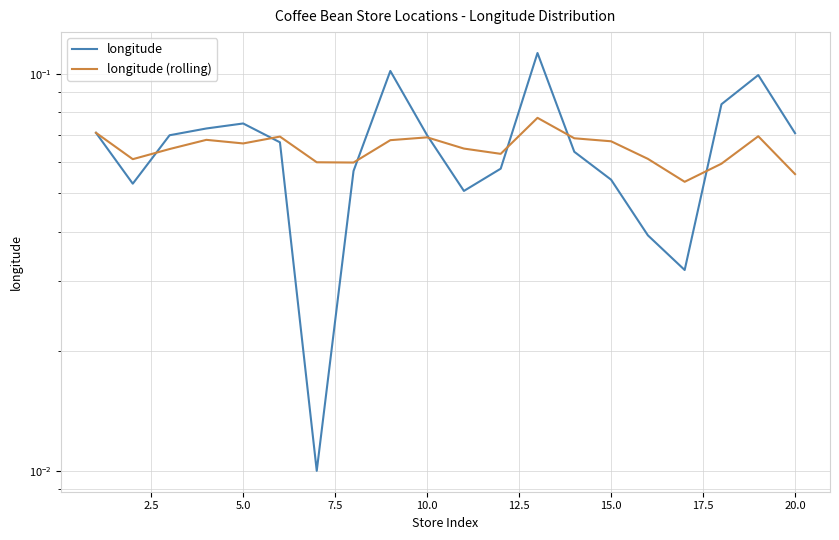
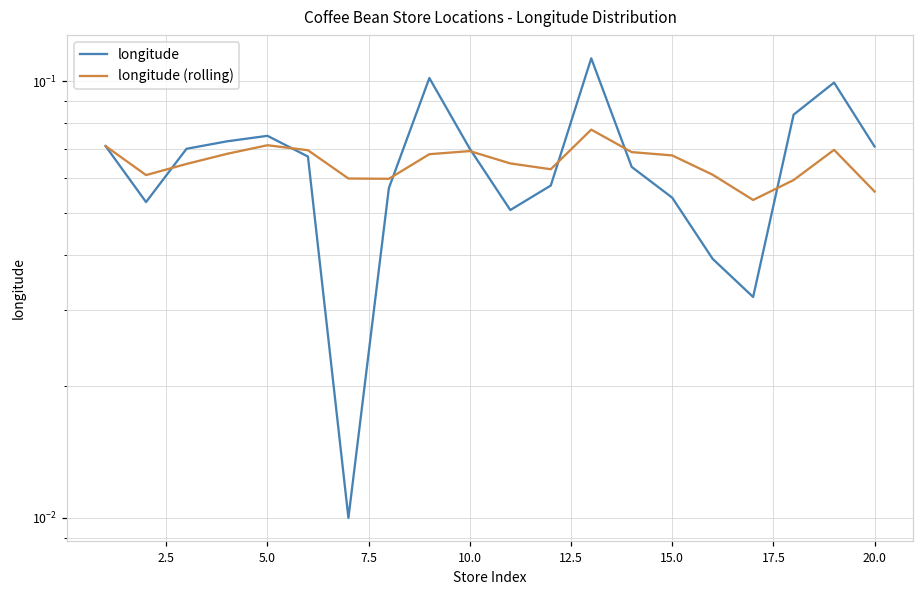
longitude (rolling), 5.0: 0.067 -> 0.071
